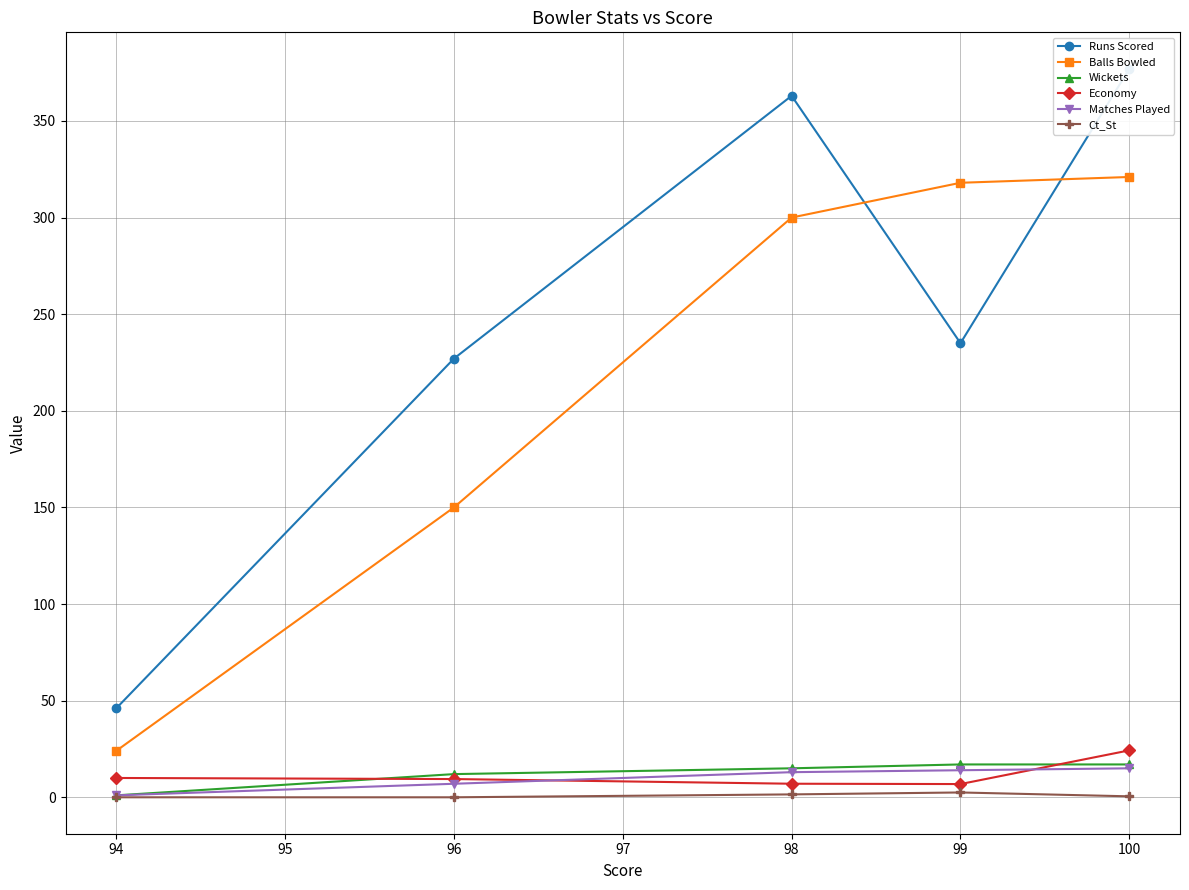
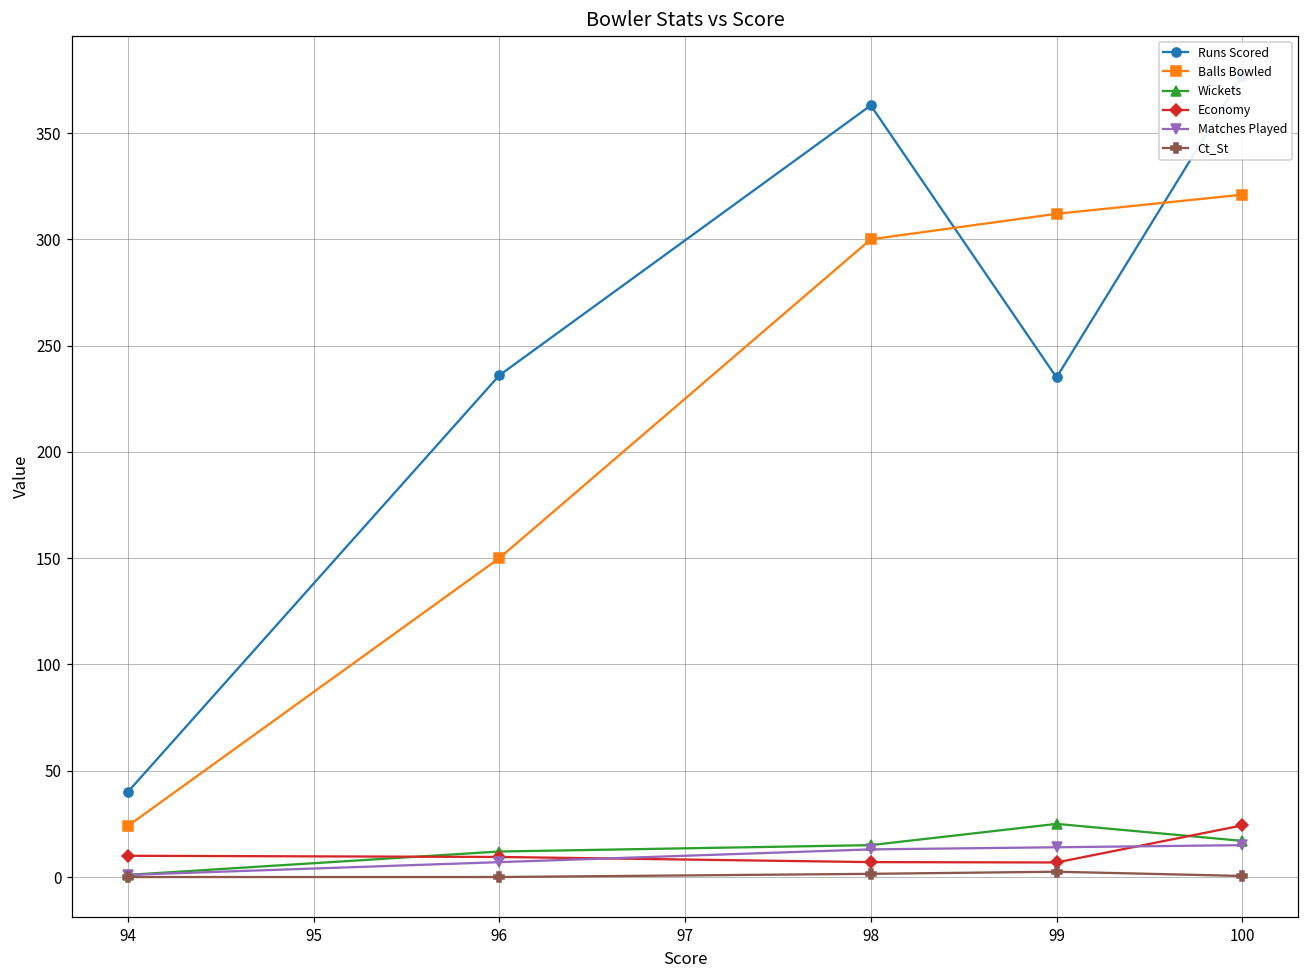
Runs Scored, 94: 46 -> 40
Runs Scored, 96: 227 -> 236
Balls Bowled, 99: 318 -> 312
Wickets, 99: 17 -> 25
